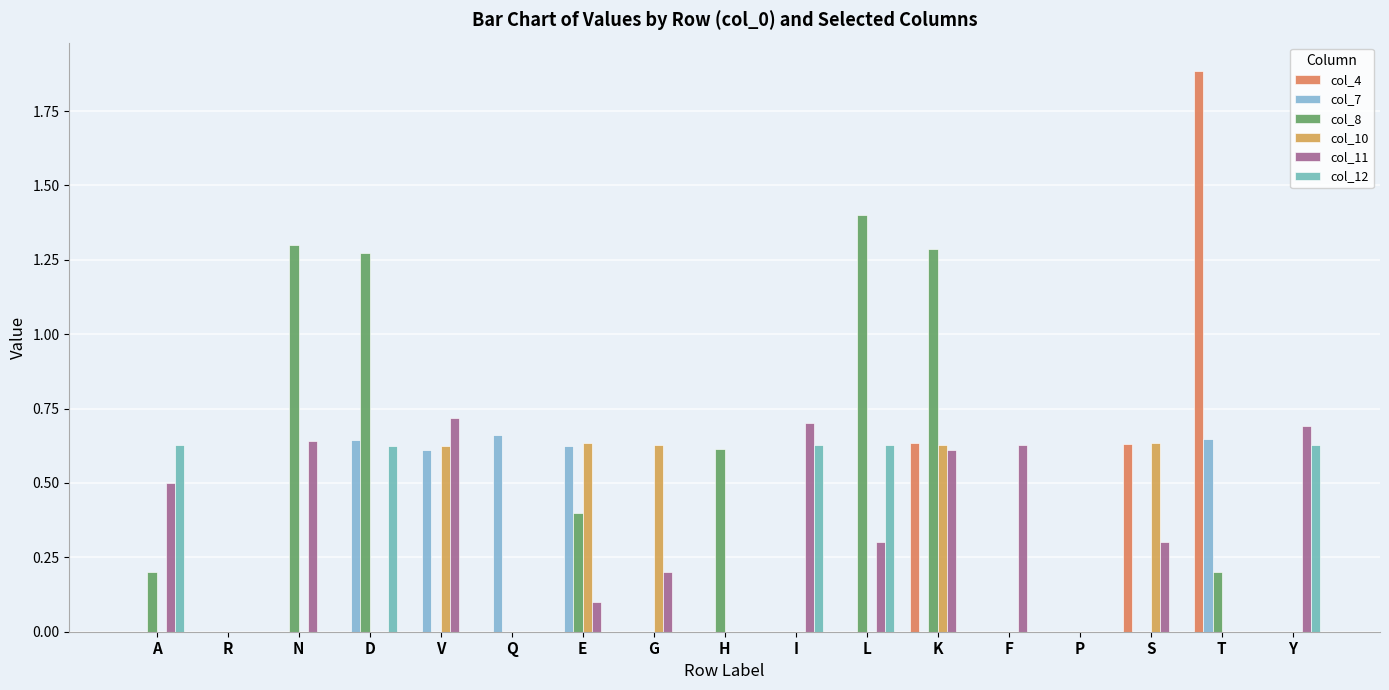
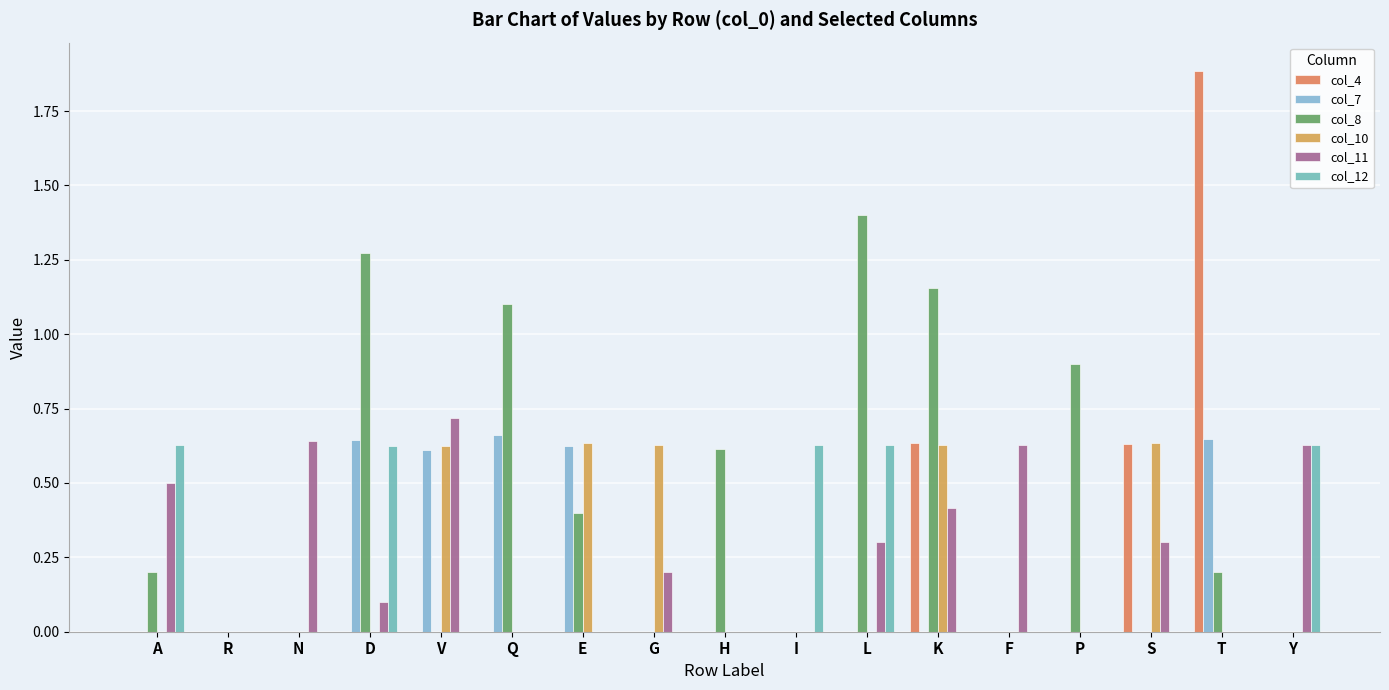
col_8, N: 1.3 -> 0.0
col_11, D: 0.0 -> 0.1
col_8, Q: 0.0 -> 1.1
col_11, E: 0.1 -> 0.0
col_11, I: 0.7 -> 0.0
col_8, K: 1.29 -> 1.16
col_11, K: 0.61 -> 0.42
col_8, P: 0.0 -> 0.9
col_11, Y: 0.69 -> 0.63
